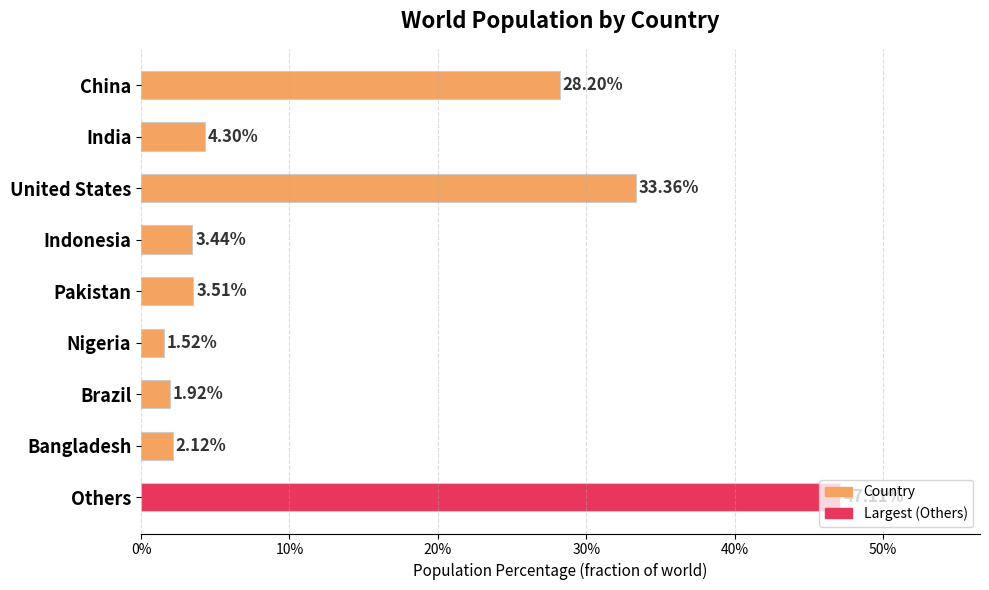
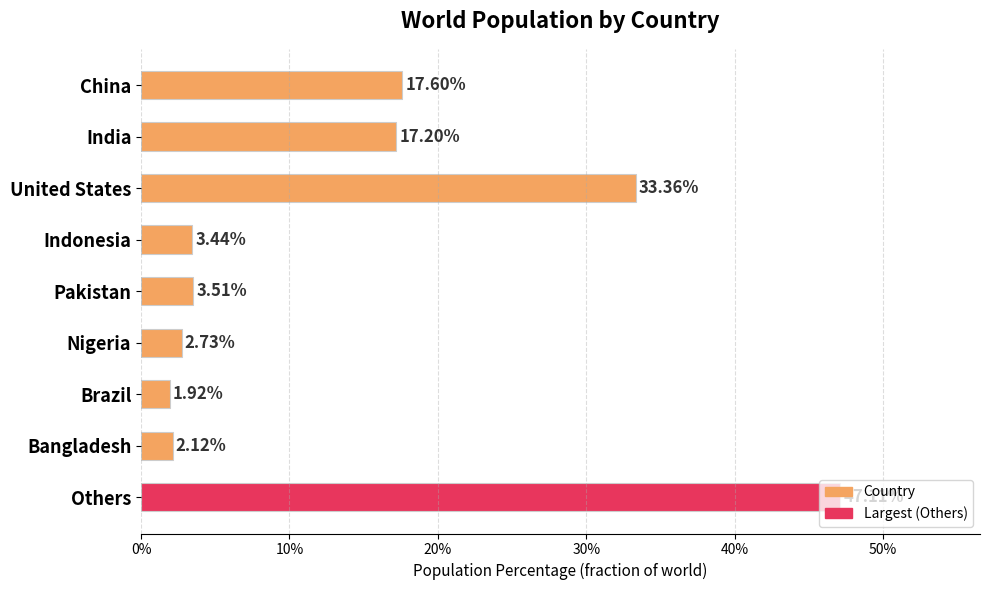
China: 28.20% -> 17.60%
India: 4.30% -> 17.20%
Nigeria: 1.52% -> 2.73%
